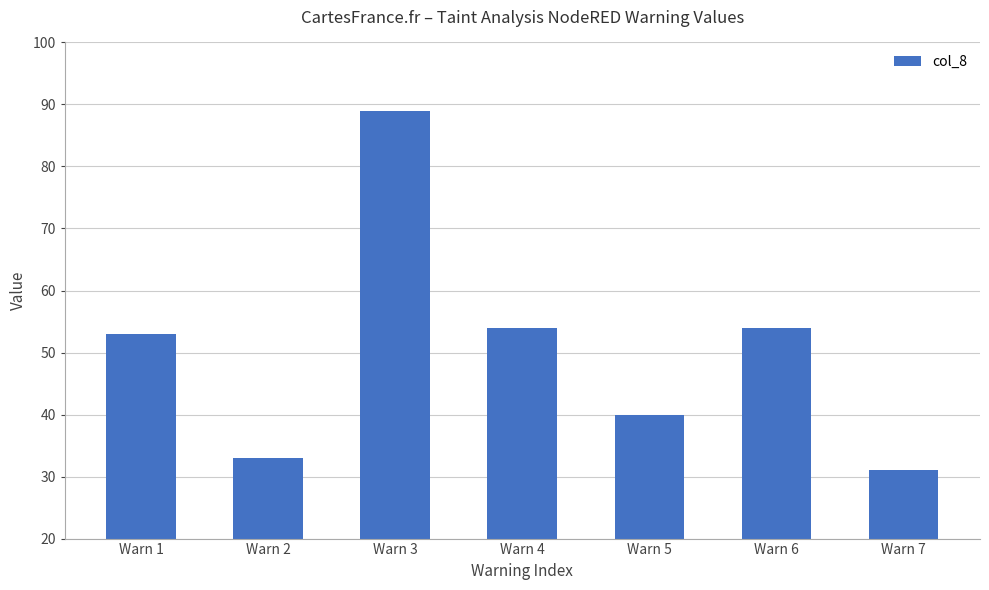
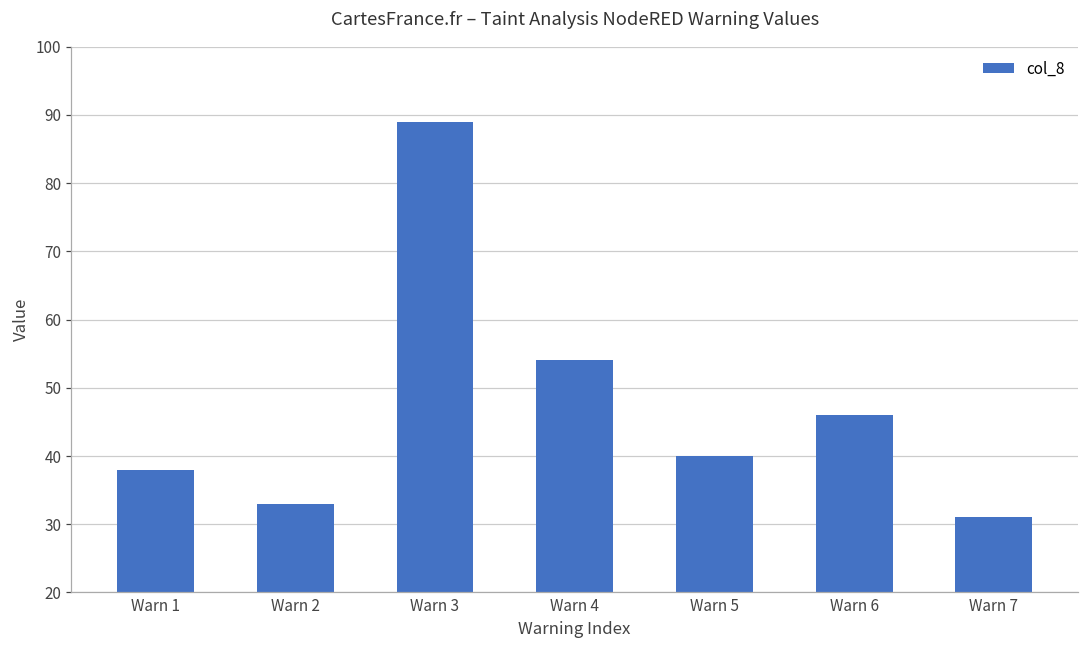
Warn 1: 53 -> 38
Warn 6: 54 -> 46
